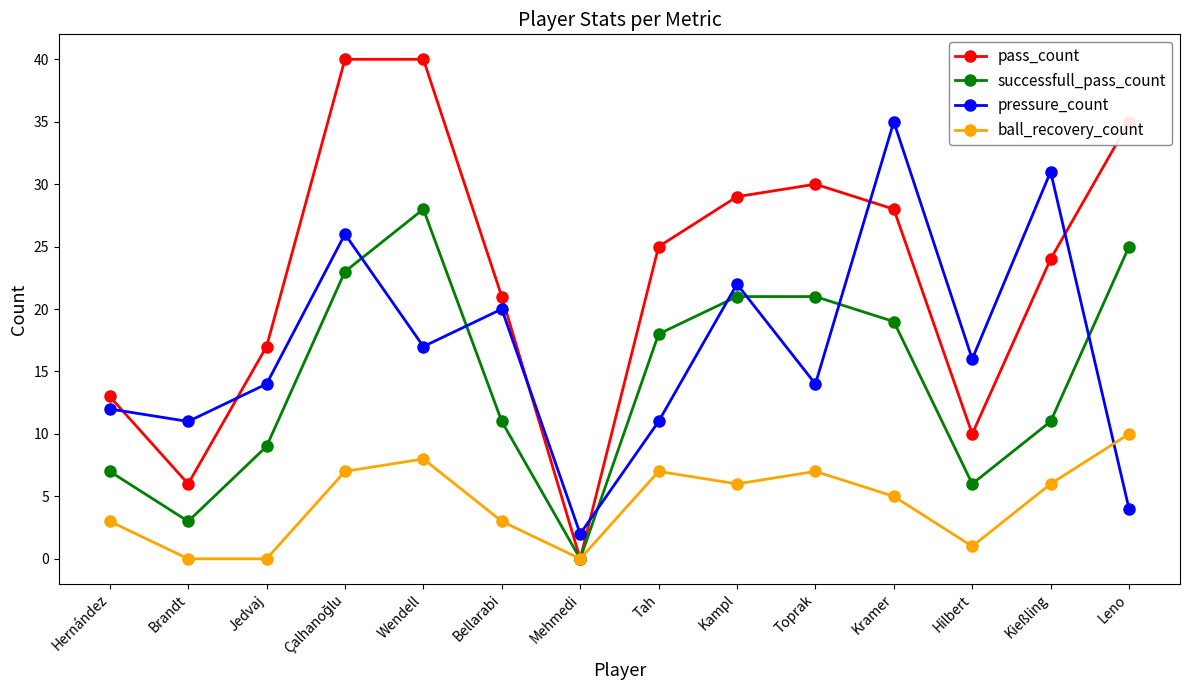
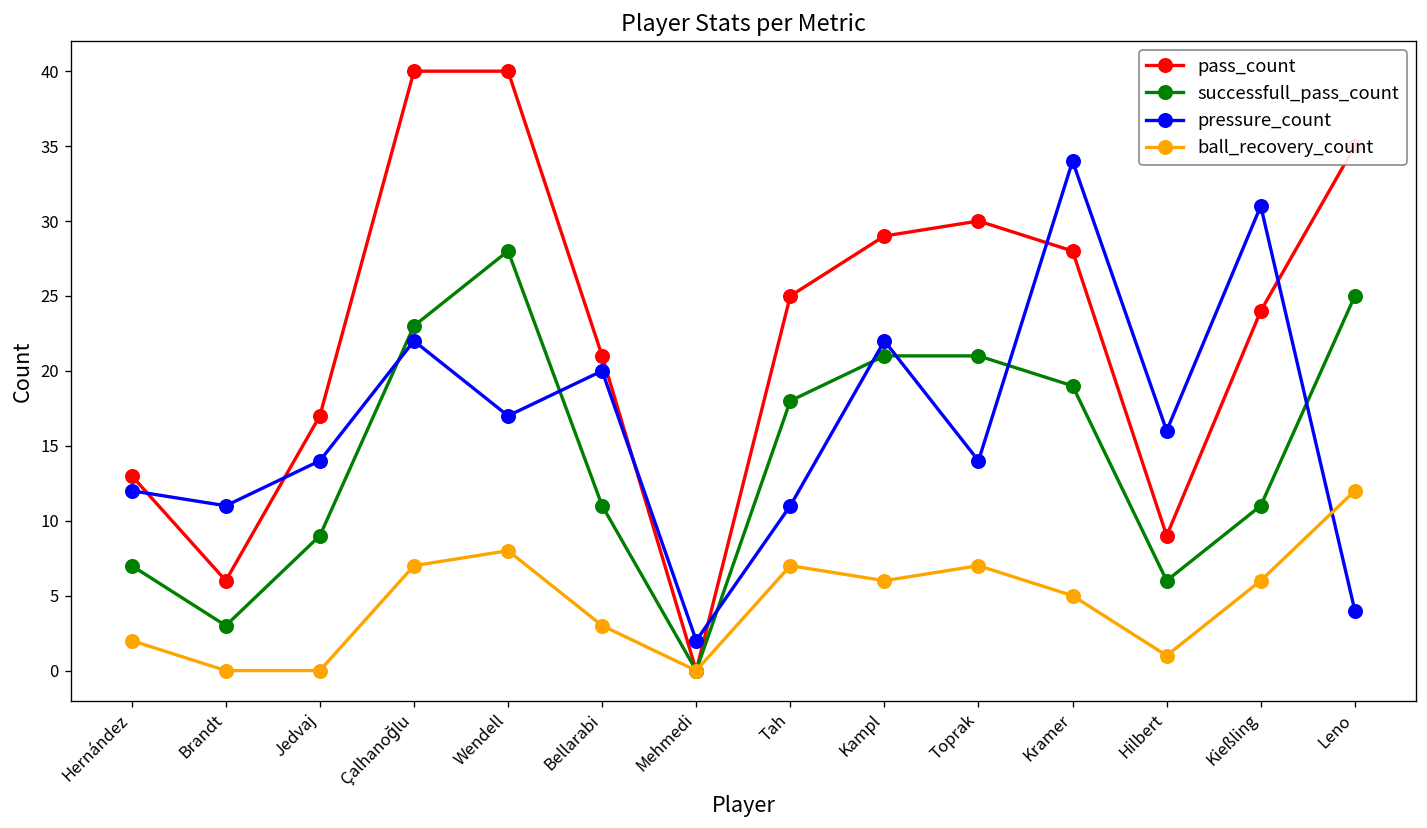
ball_recovery_count, Hernández: 3 -> 2
pressure_count, Çalhanoğlu: 26 -> 22
pressure_count, Kramer: 35 -> 34
pass_count, Hilbert: 10 -> 9
ball_recovery_count, Leno: 10 -> 12
